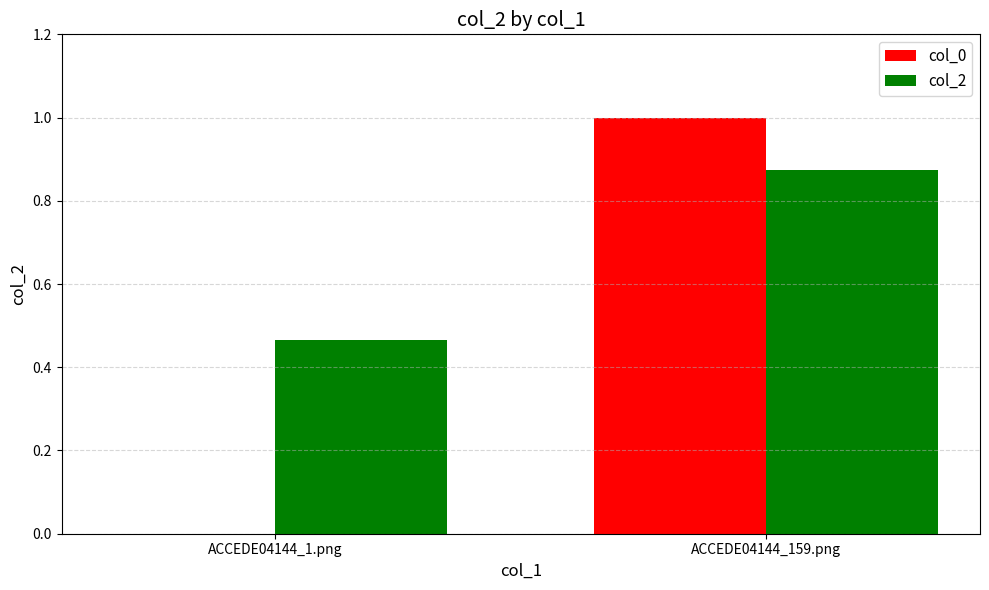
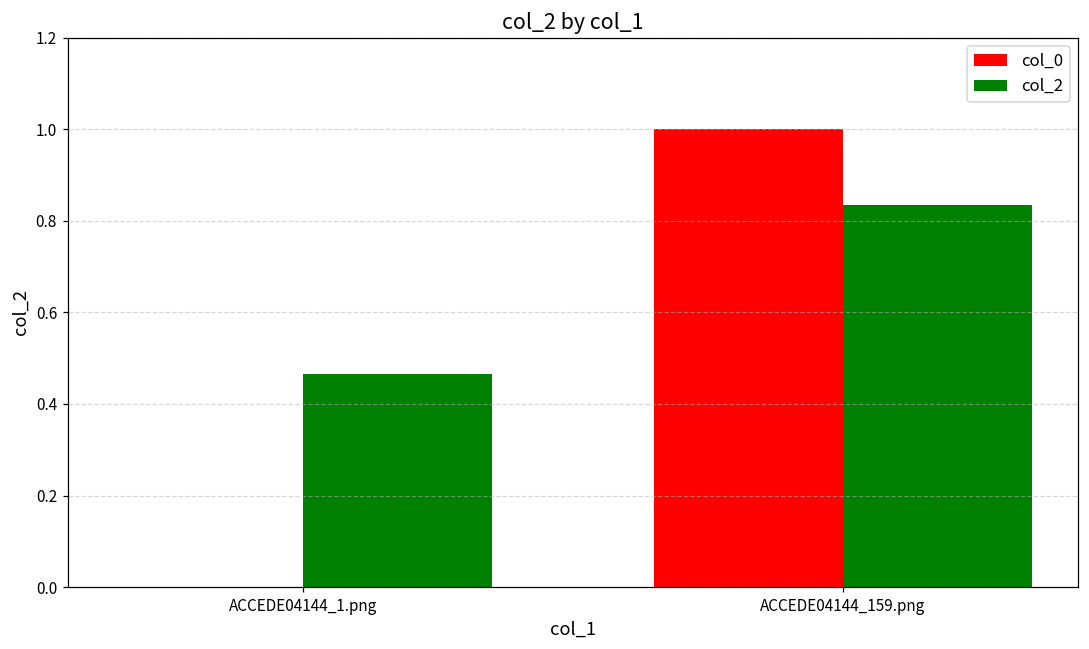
col_2, ACCEDE04144_159.png: 0.87 -> 0.84
